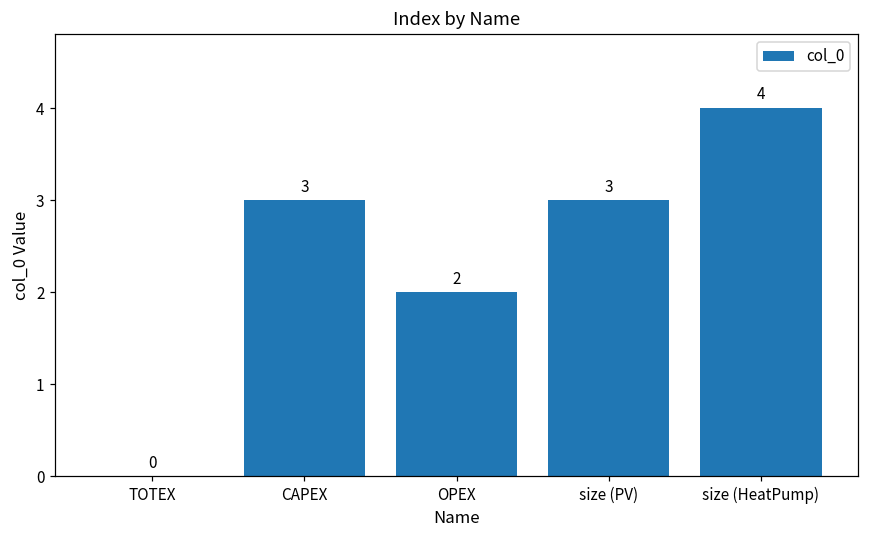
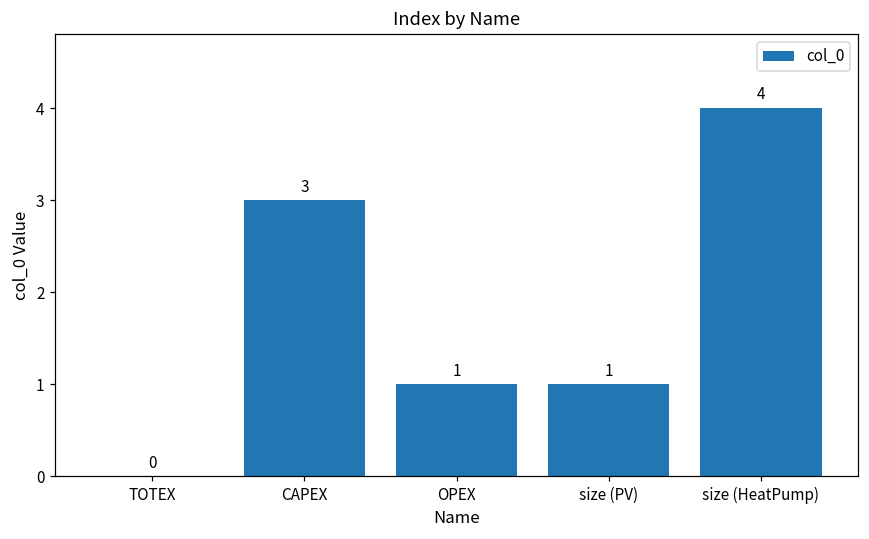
OPEX: 2 -> 1
size (PV): 3 -> 1
